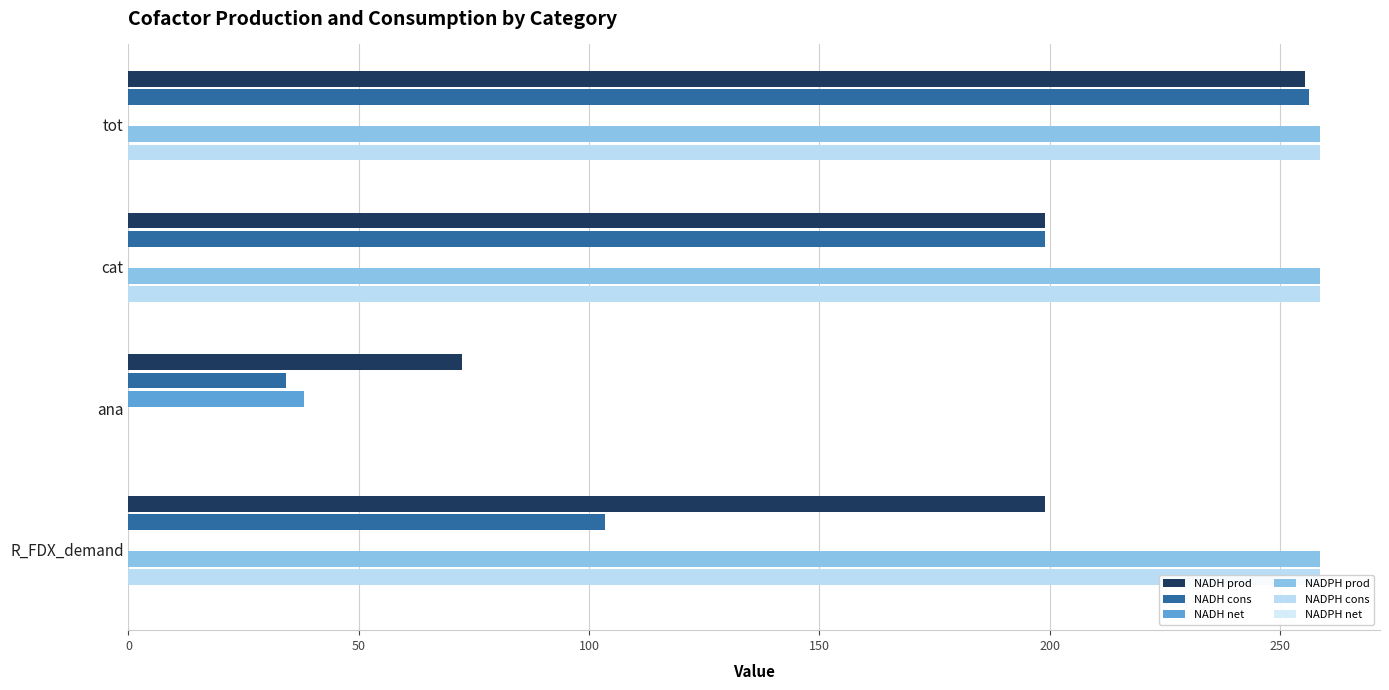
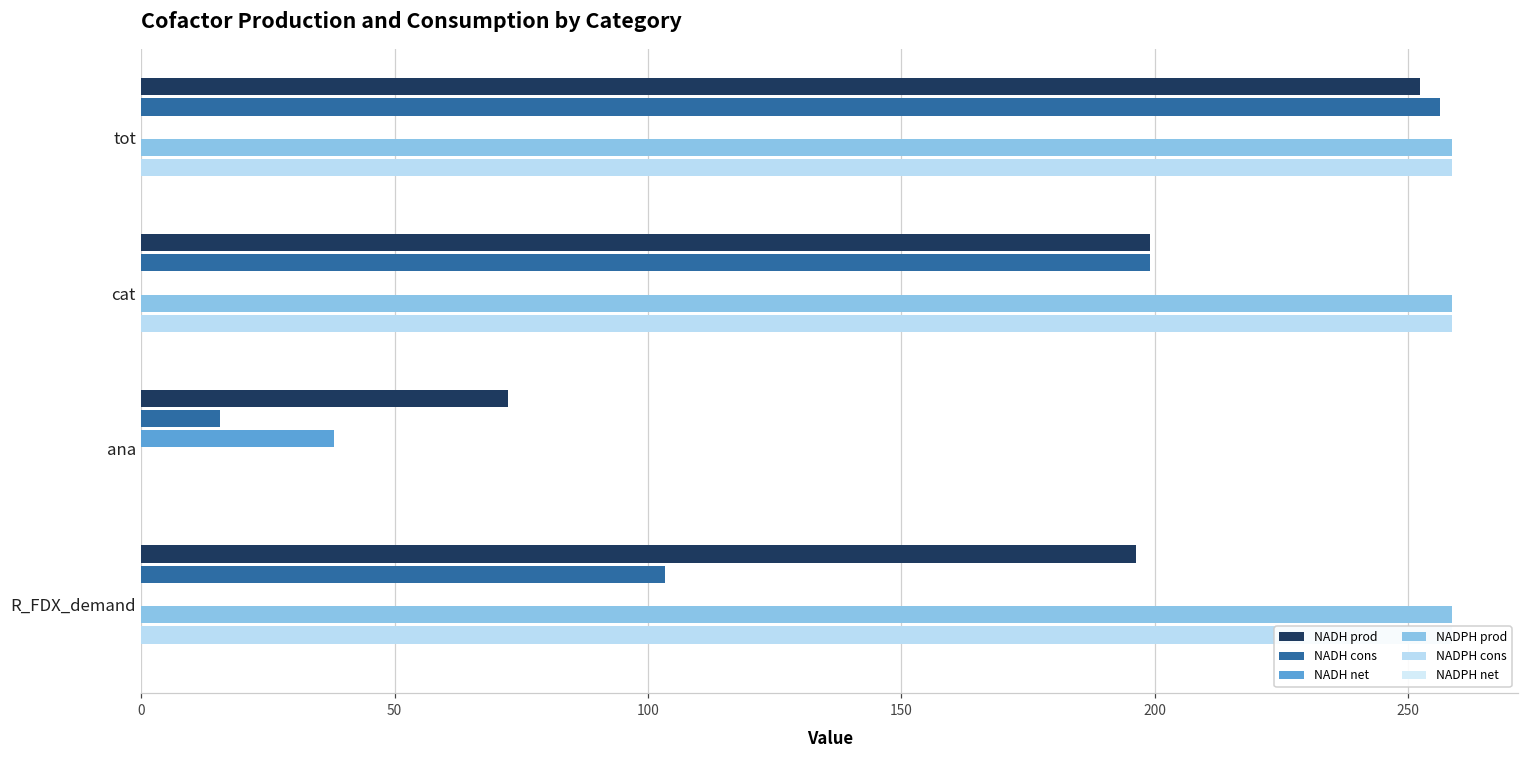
NADH prod, tot: 255 -> 252
NADH cons, ana: 34 -> 15
NADH prod, R_FDX_demand: 199 -> 196
